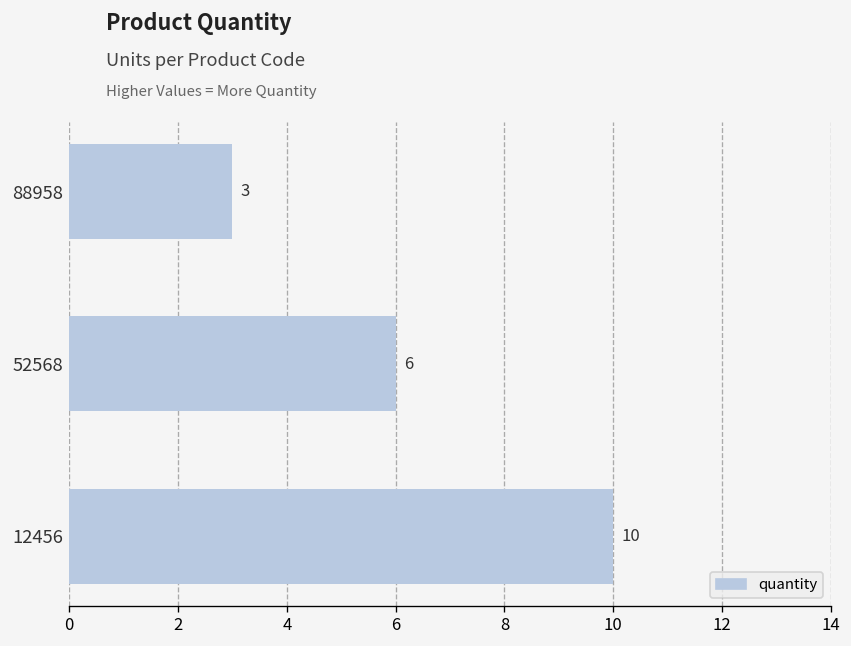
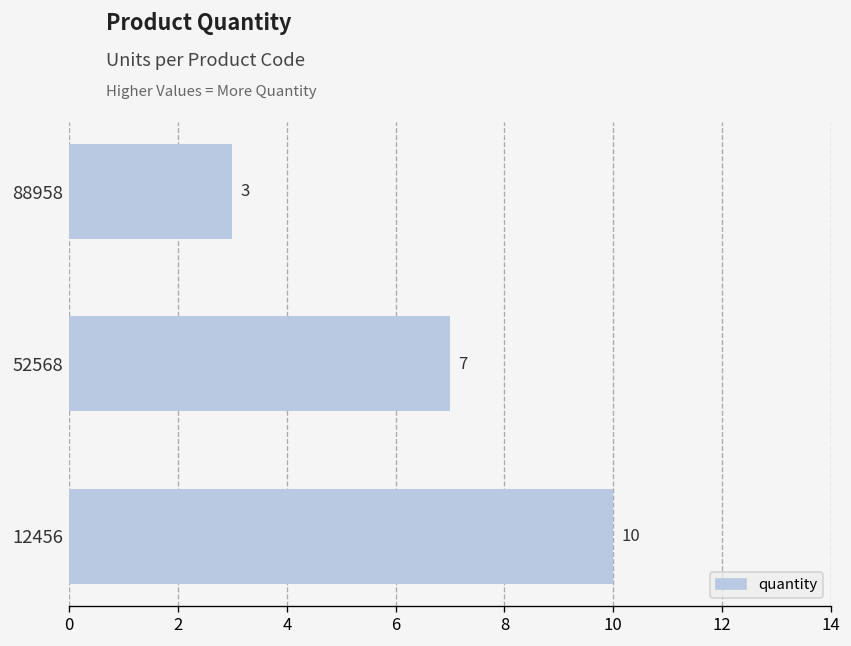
52568: 6 -> 7
